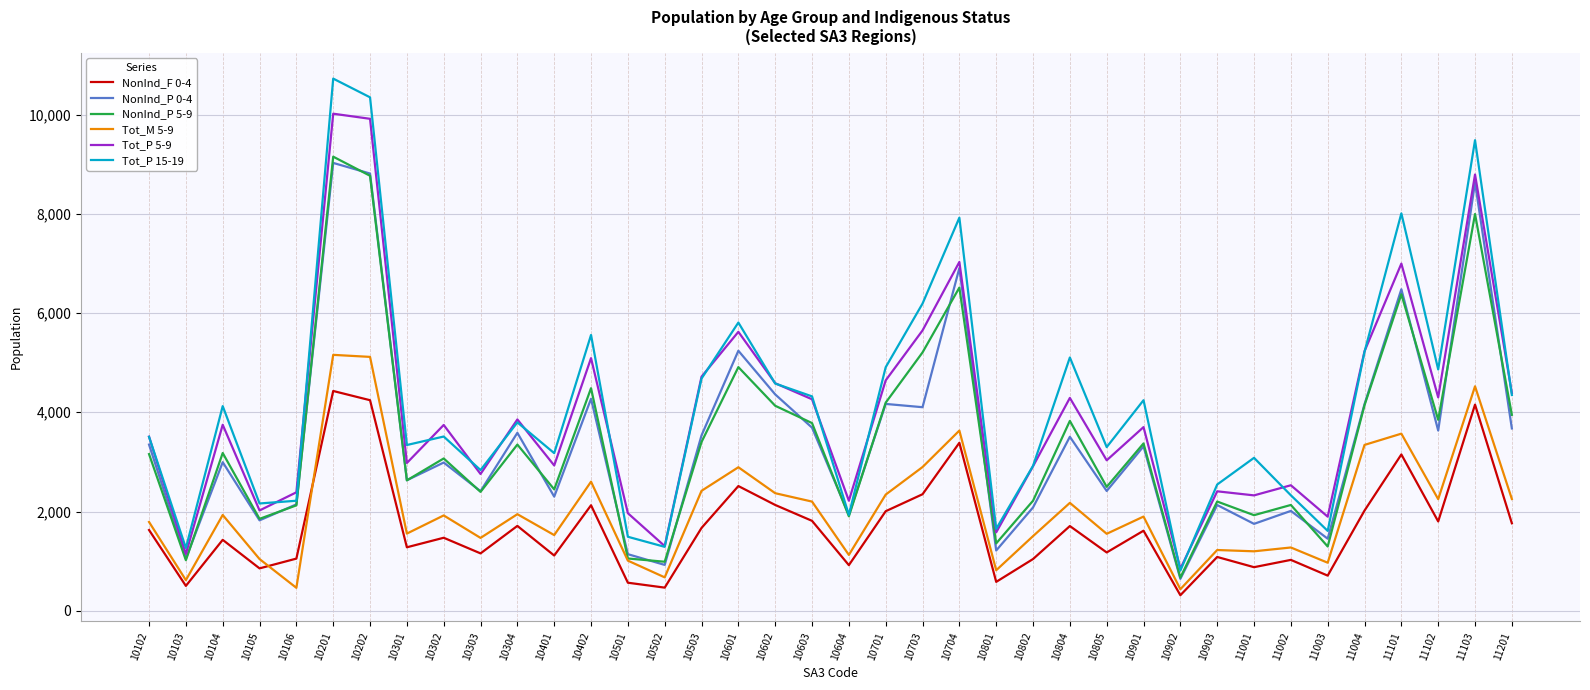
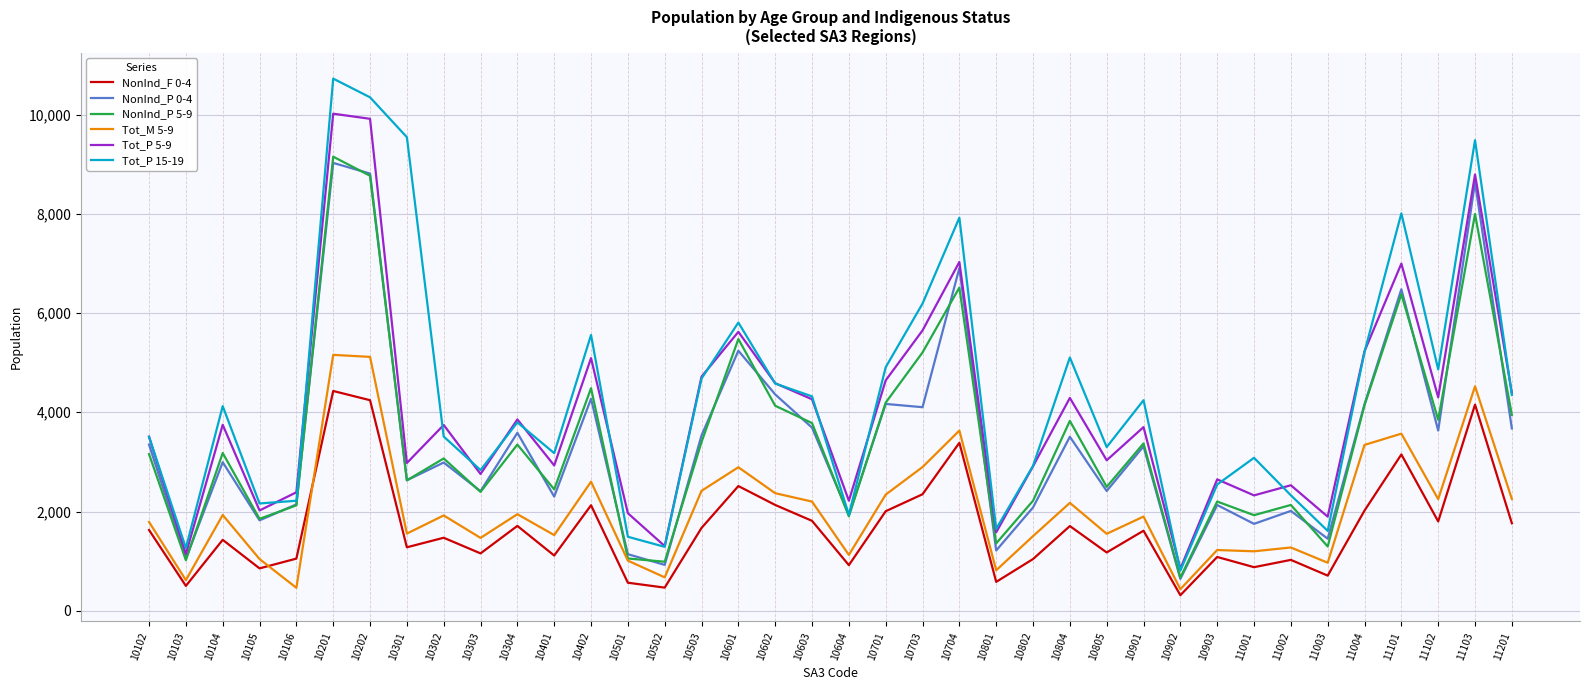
Tot_P 15-19, 10301: 3,300 -> 9,500
NonInd_P 5-9, 10601: 4,900 -> 5,500
Tot_P 5-9, 10903: 2,400 -> 2,600
